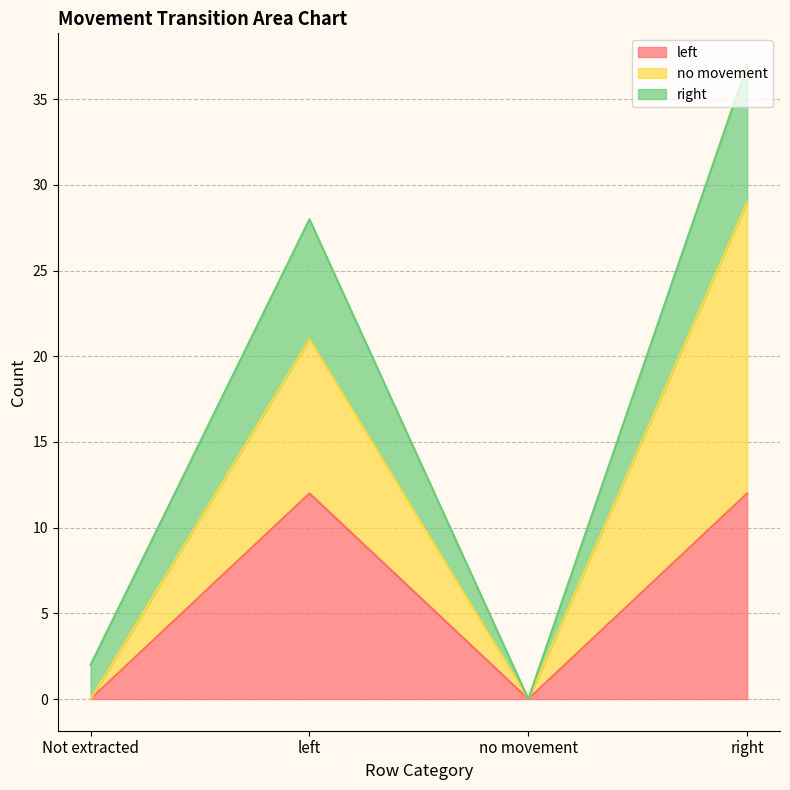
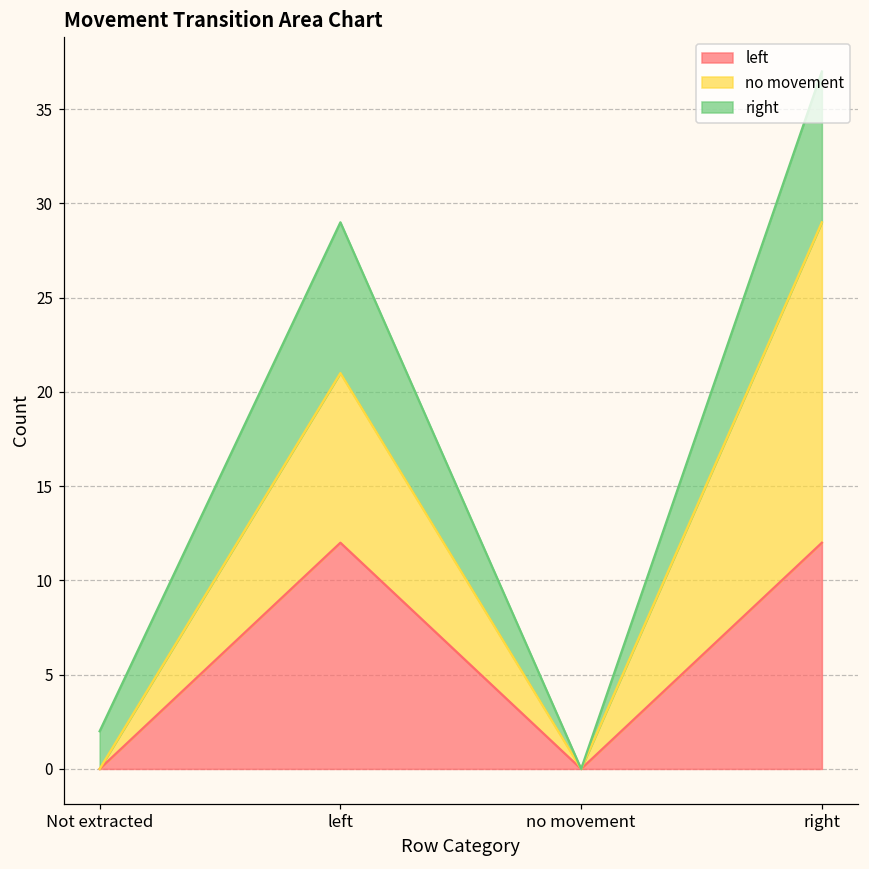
right, left: 7 -> 8
